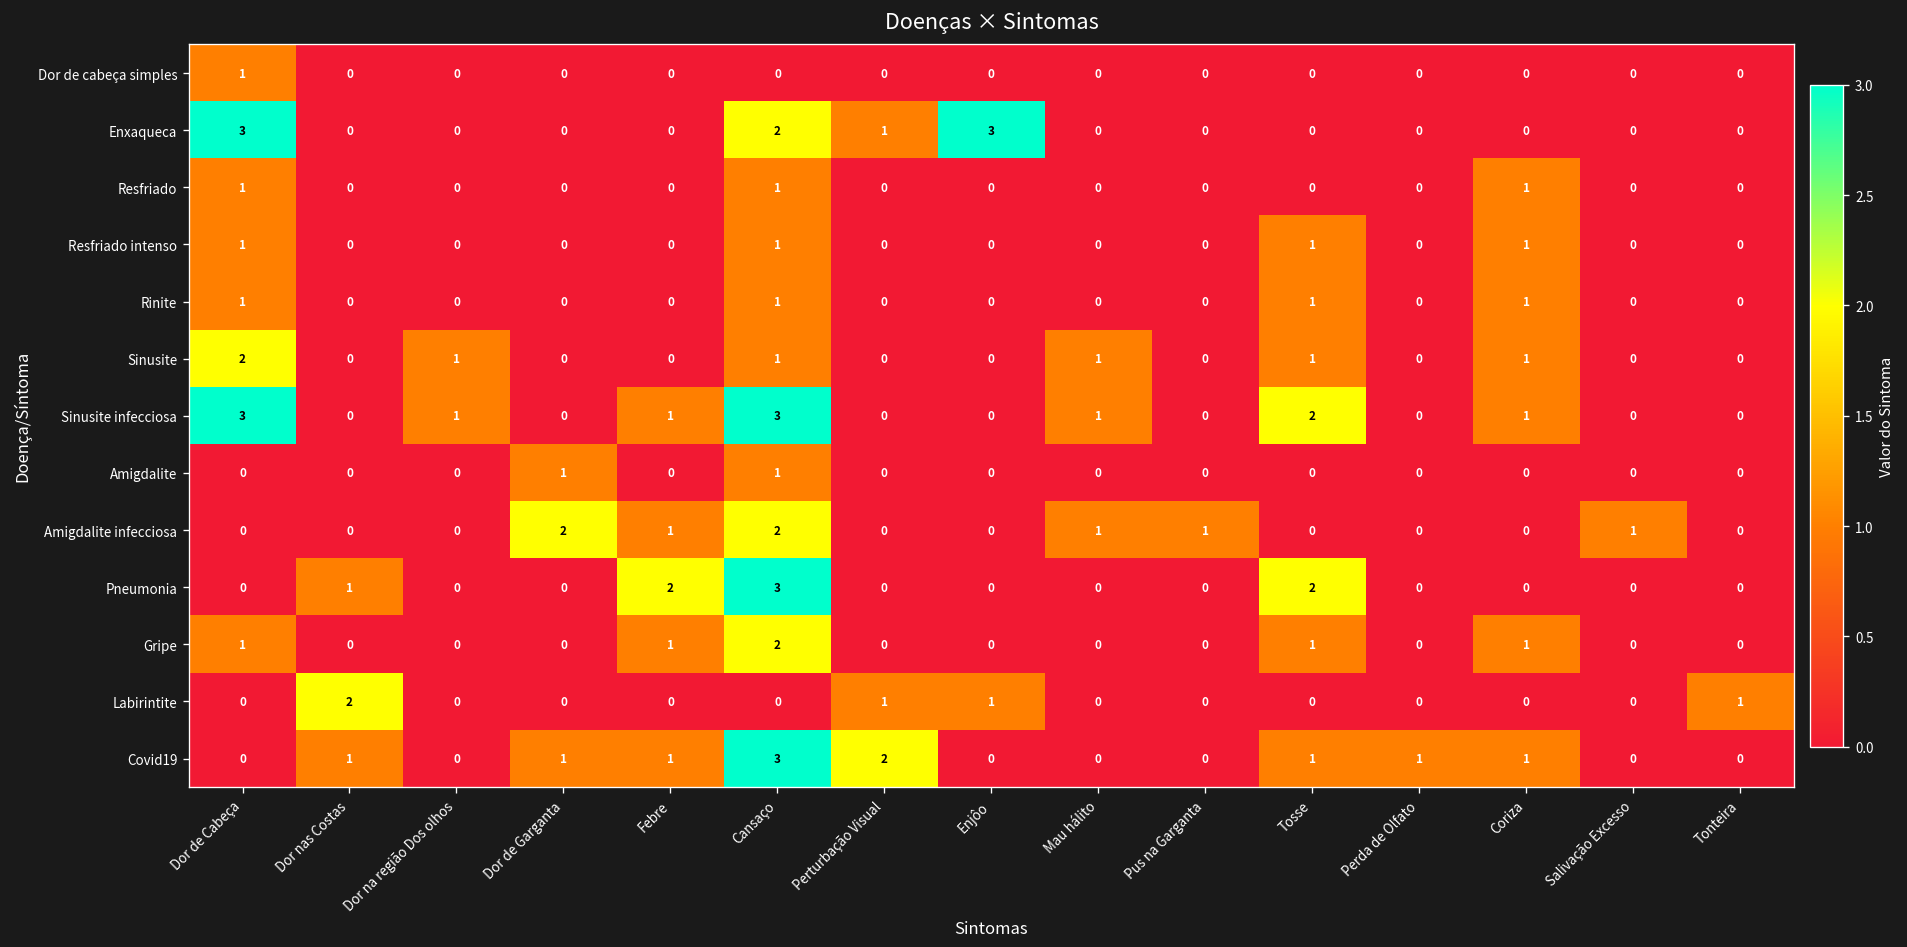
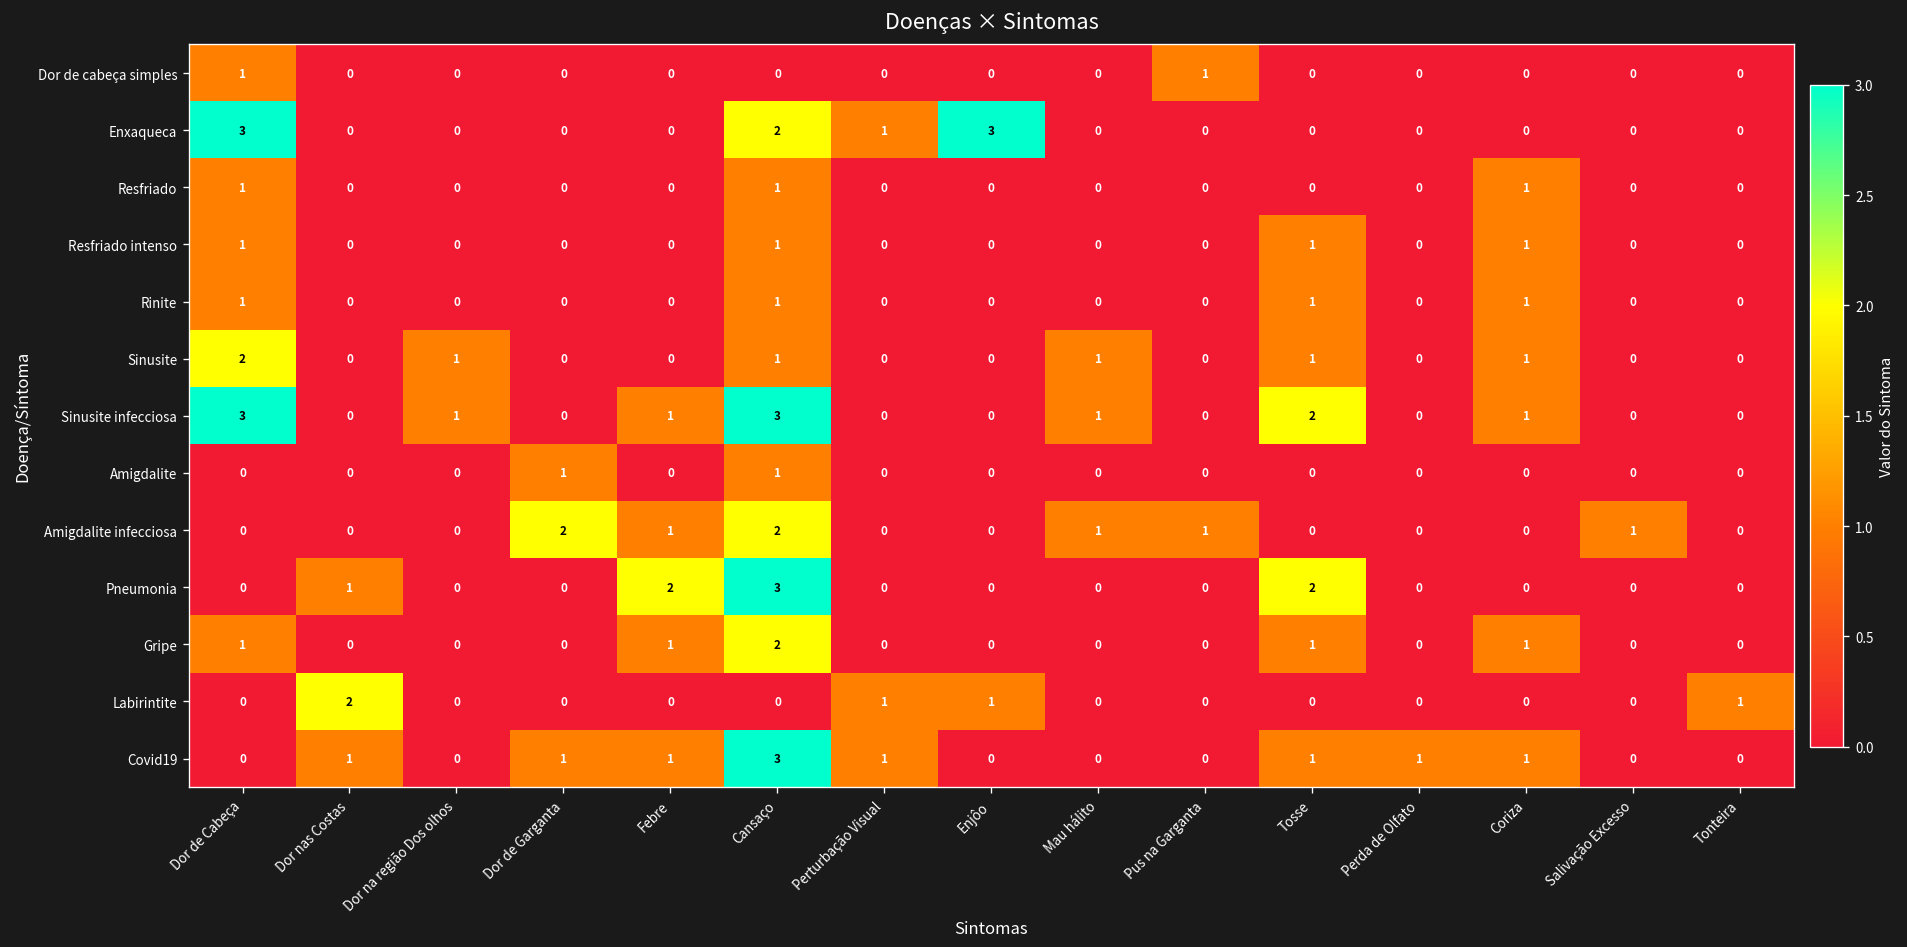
Dor de cabeça simples, Pus na Garganta: 0 -> 1
Covid19, Perturbação Visual: 2 -> 1
